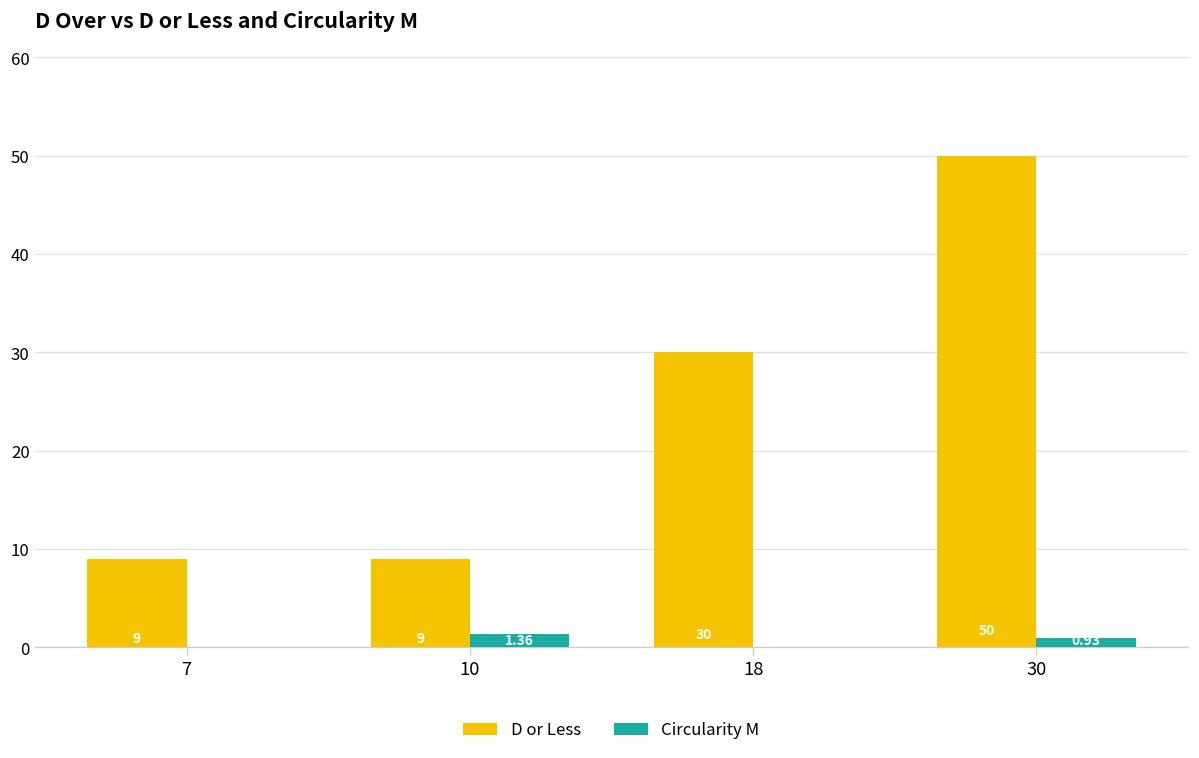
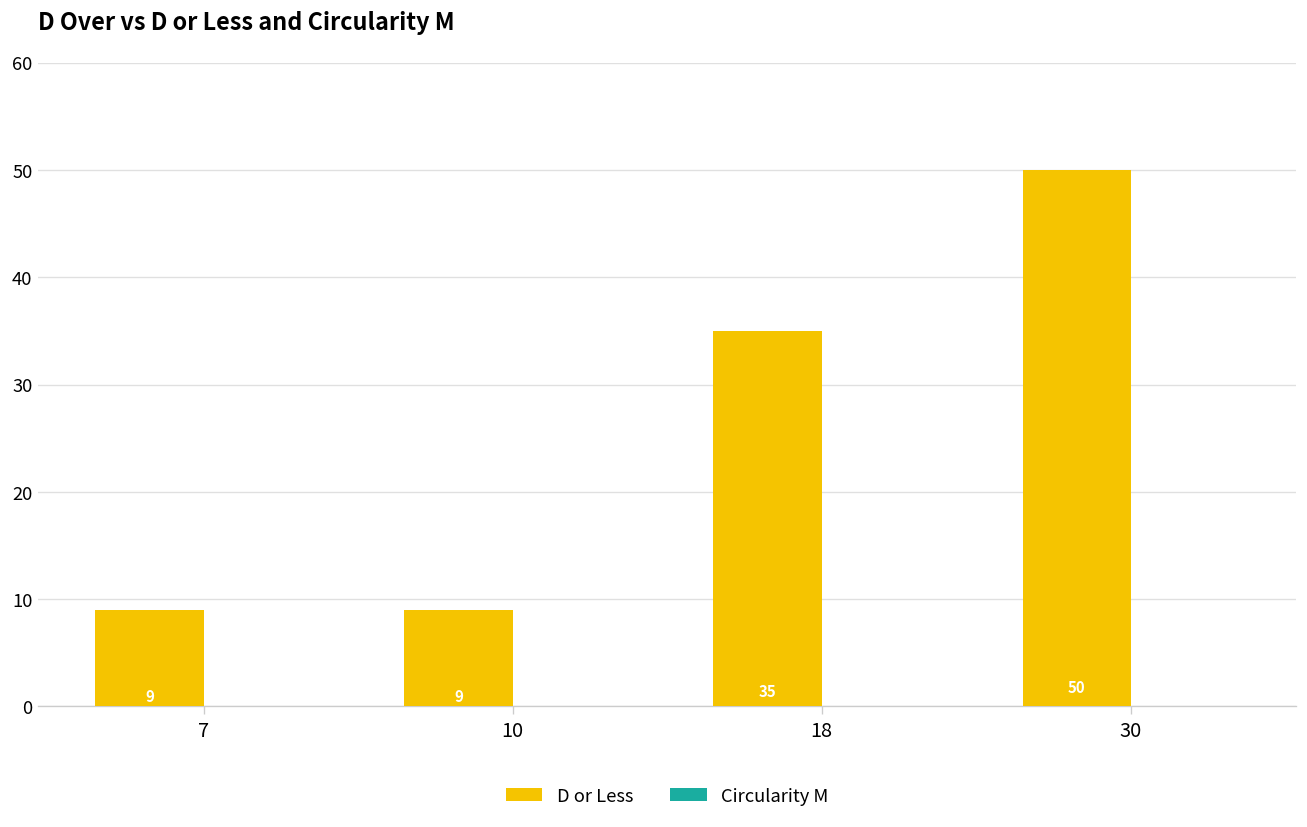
Circularity M, 10: 1 -> 0
D or Less, 18: 30 -> 35
Circularity M, 30: 1 -> 0
